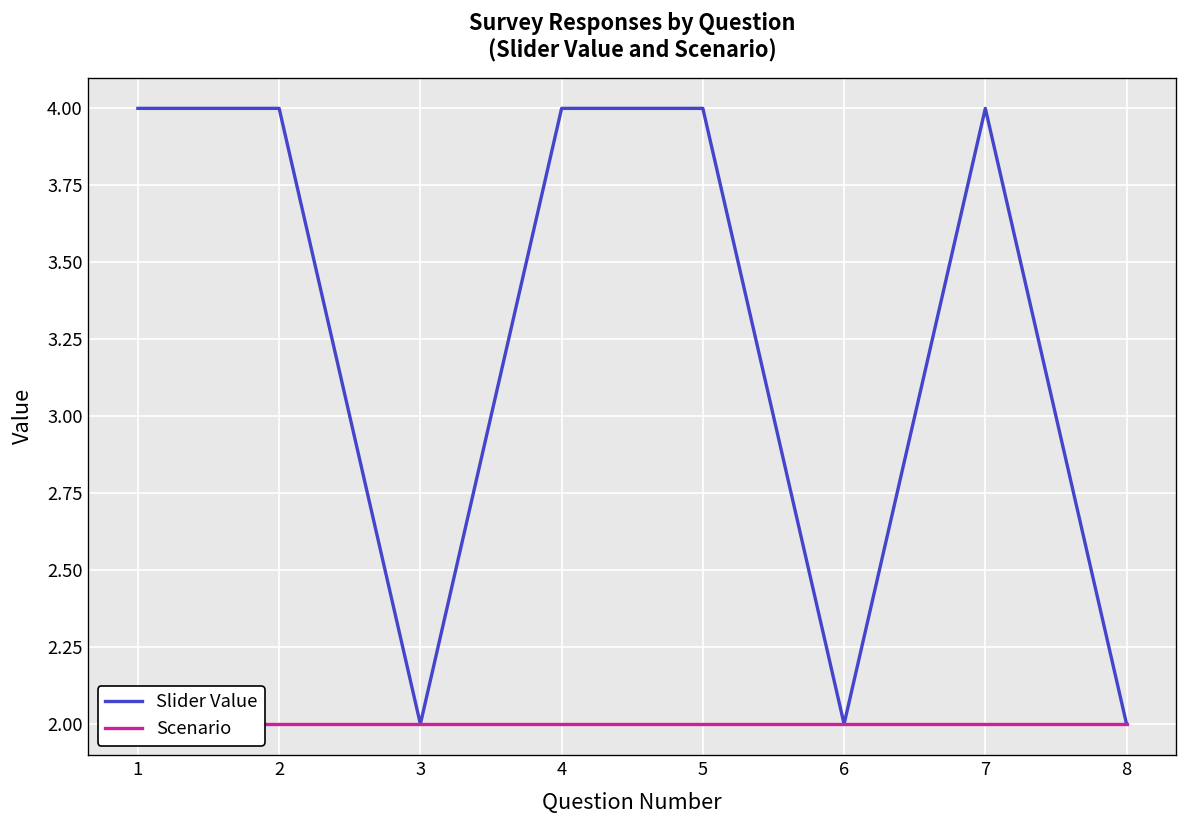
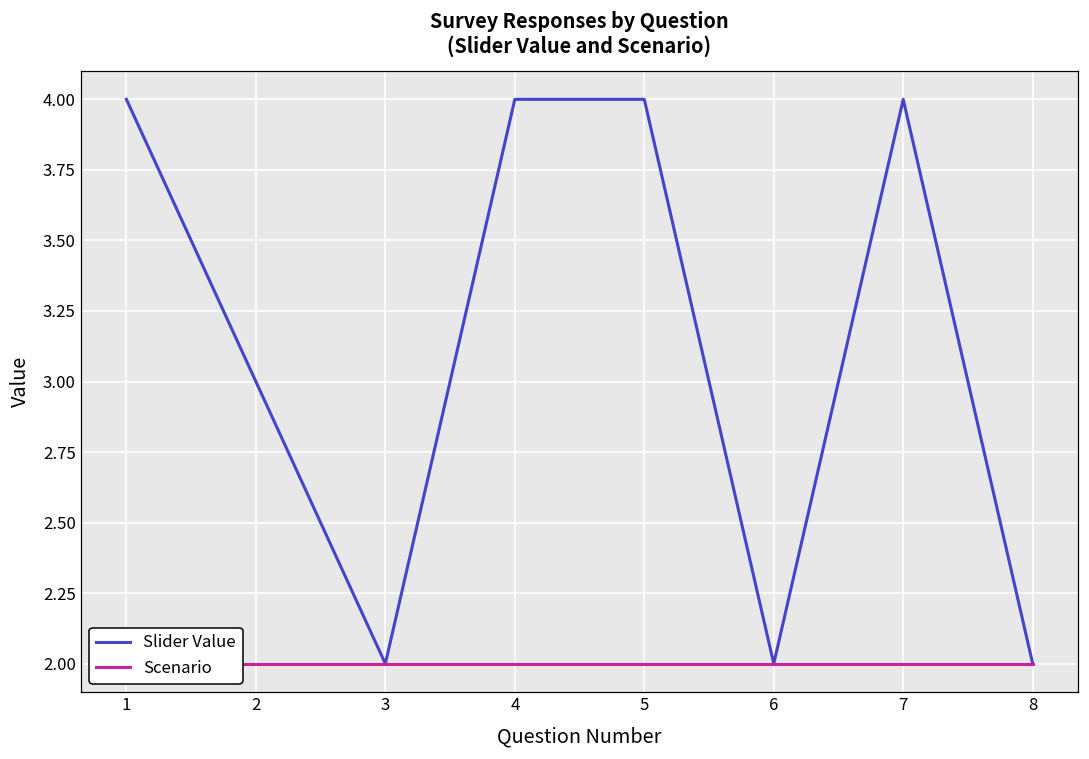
Slider Value, 2: 4 -> 3
